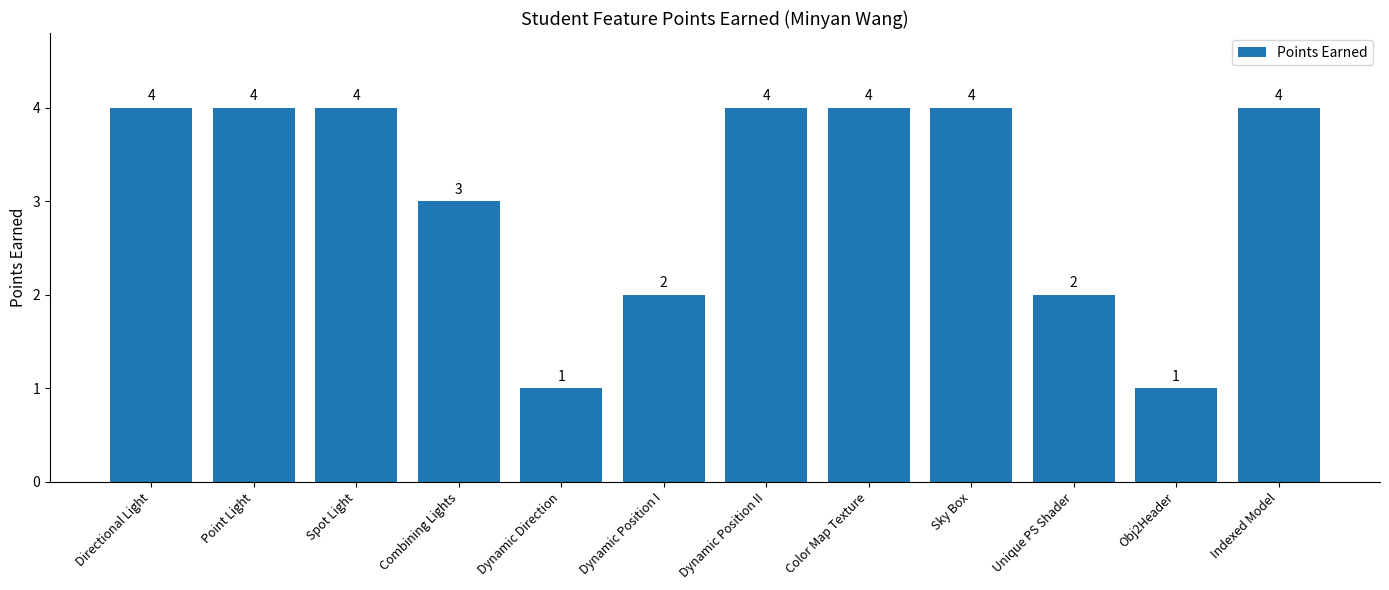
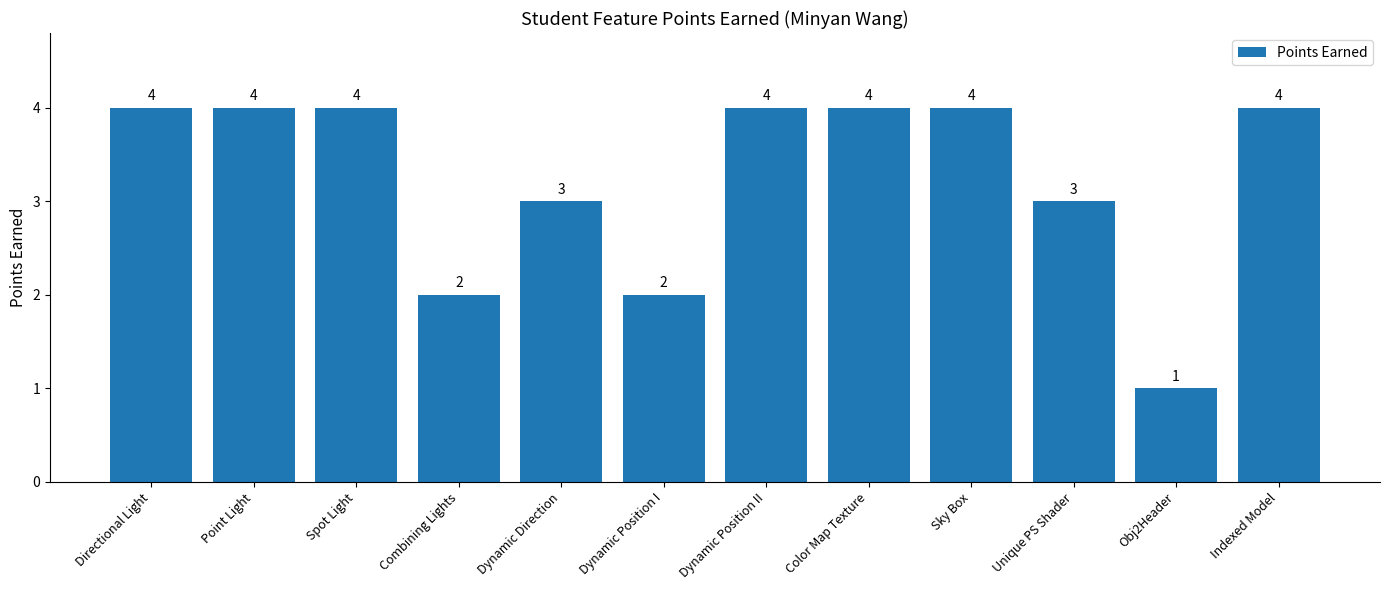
Combining Lights: 3 -> 2
Dynamic Direction: 1 -> 3
Unique PS Shader: 2 -> 3
